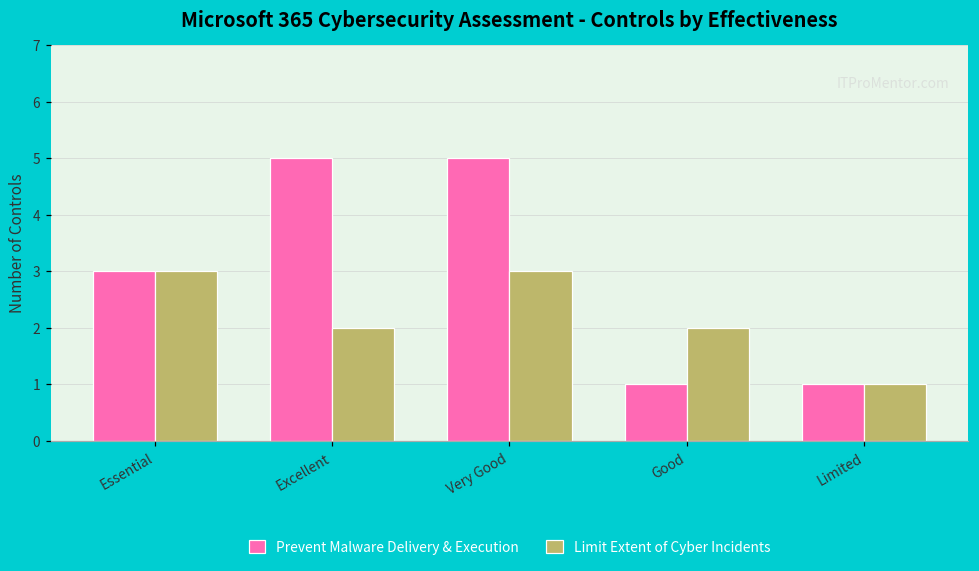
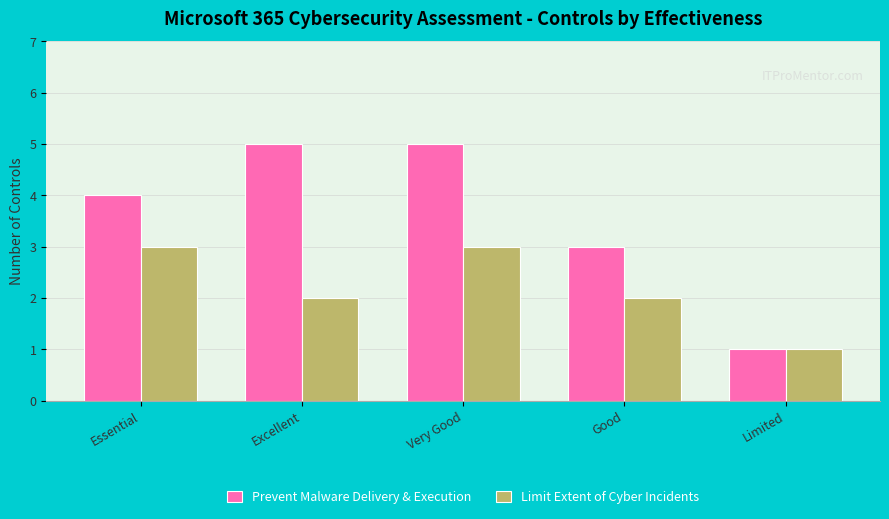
Prevent Malware Delivery & Execution, Essential: 3 -> 4
Prevent Malware Delivery & Execution, Good: 1 -> 3
